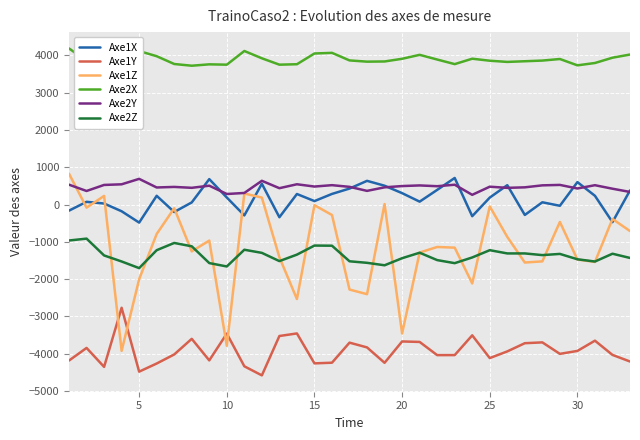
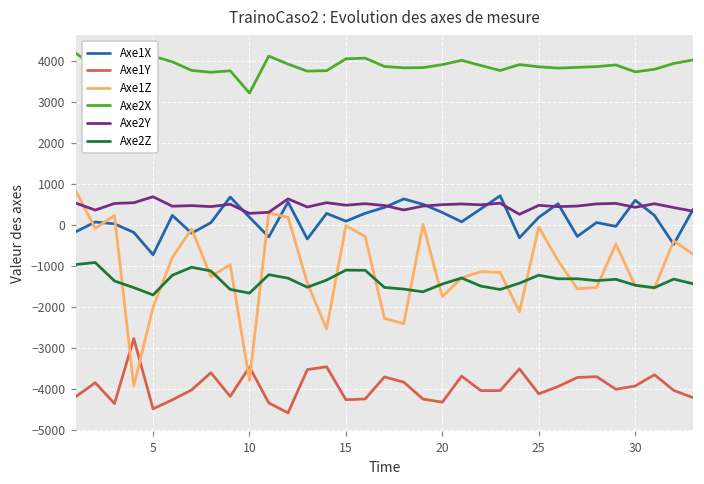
Axe1X, 5: -500 -> -700
Axe2X, 10: 3800 -> 3200
Axe1Y, 20: -3700 -> -4300
Axe1Z, 20: -3500 -> -1700
